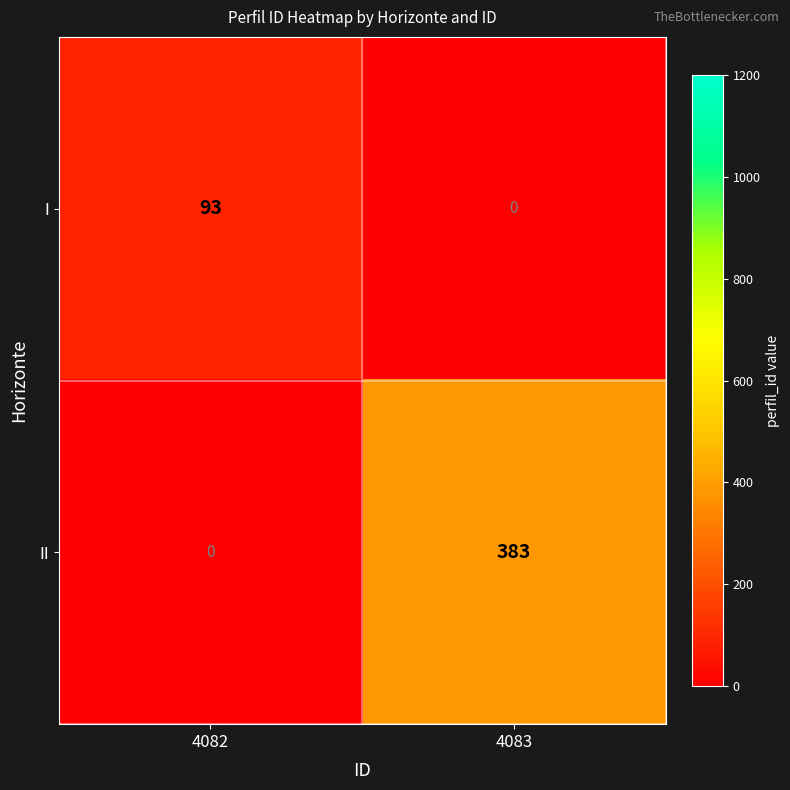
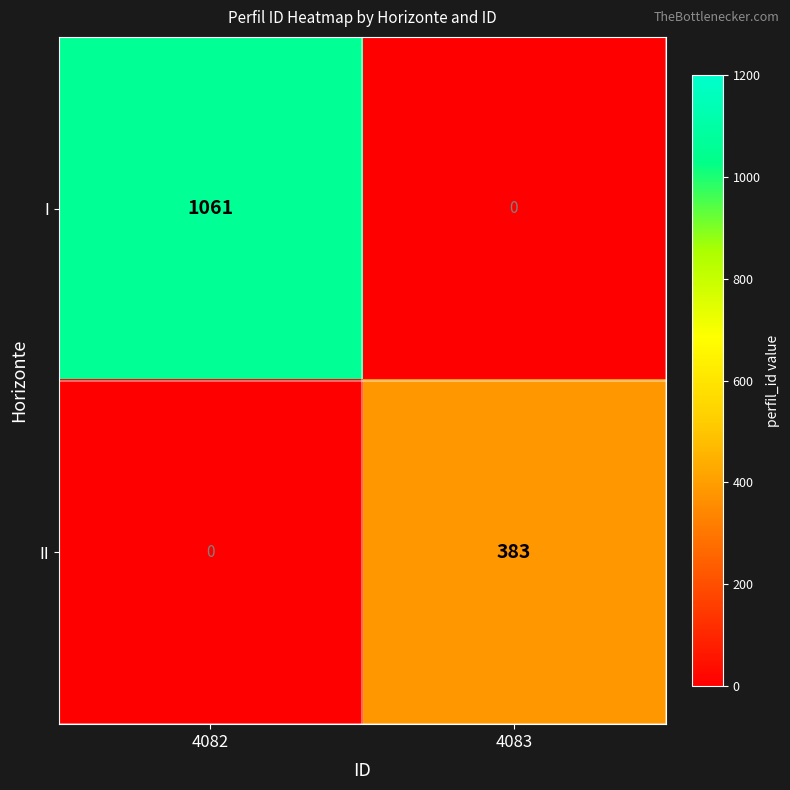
I, 4082: 93 -> 1061
